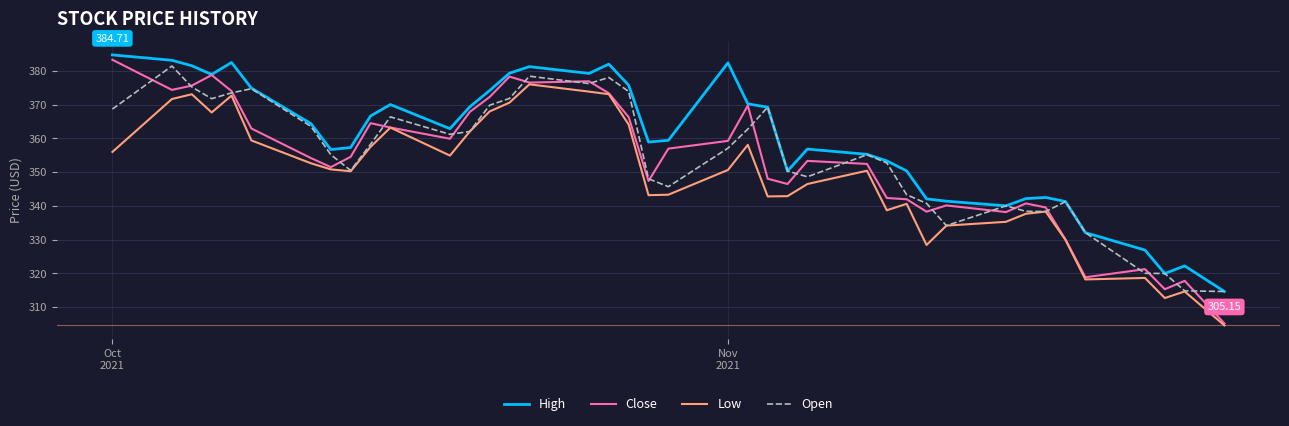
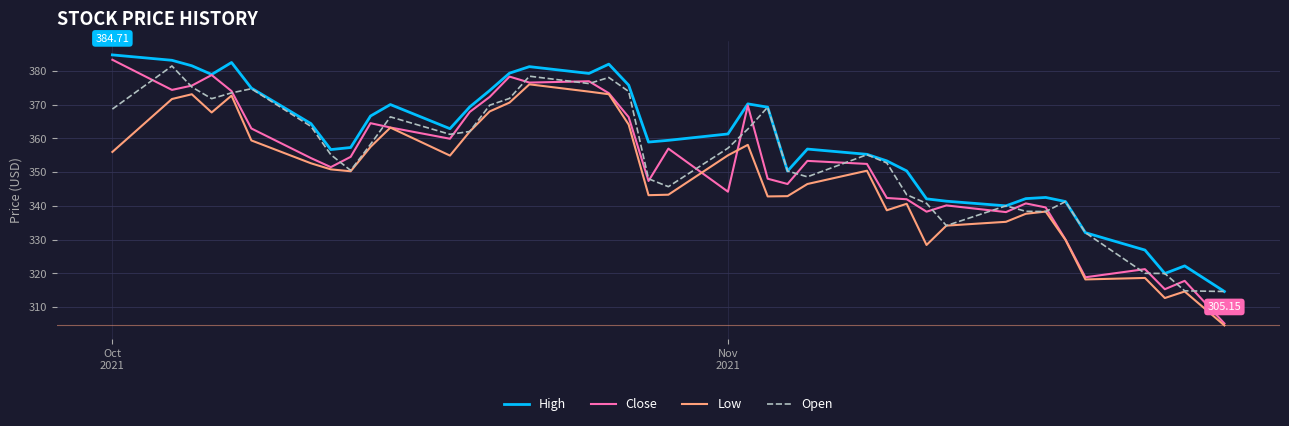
High, Nov 2021: 382 -> 361
Close, Nov 2021: 359 -> 344
Low, Nov 2021: 351 -> 355
